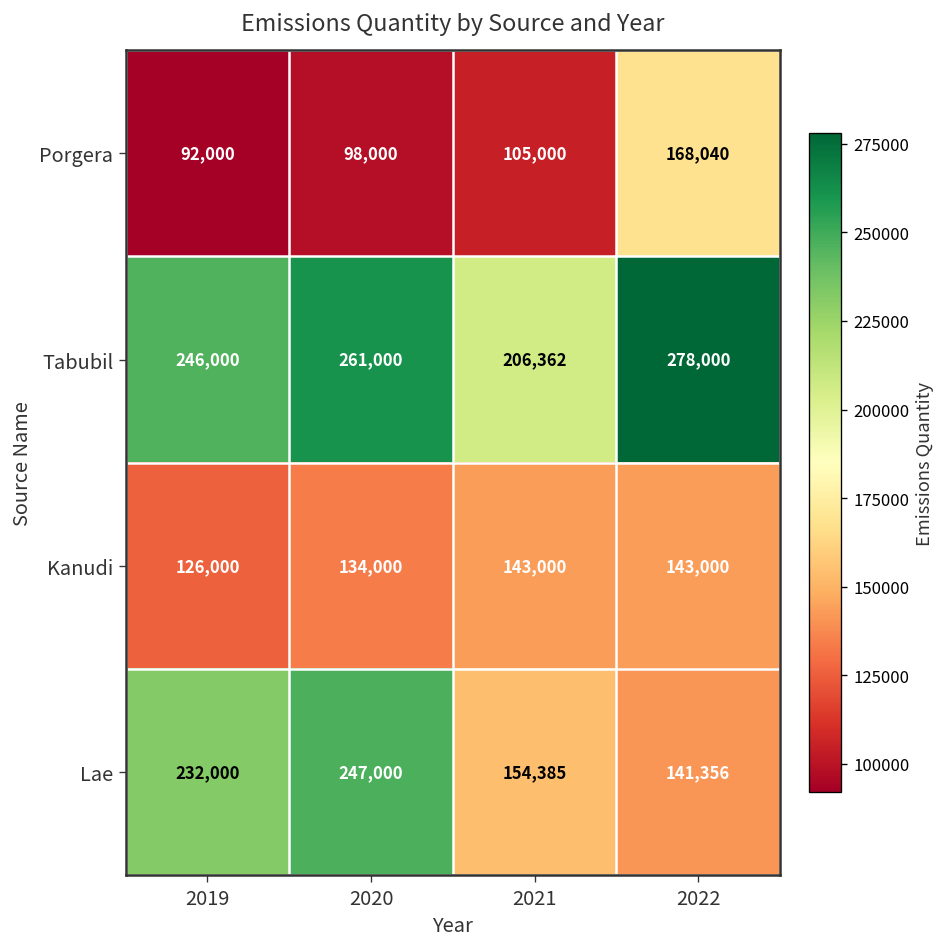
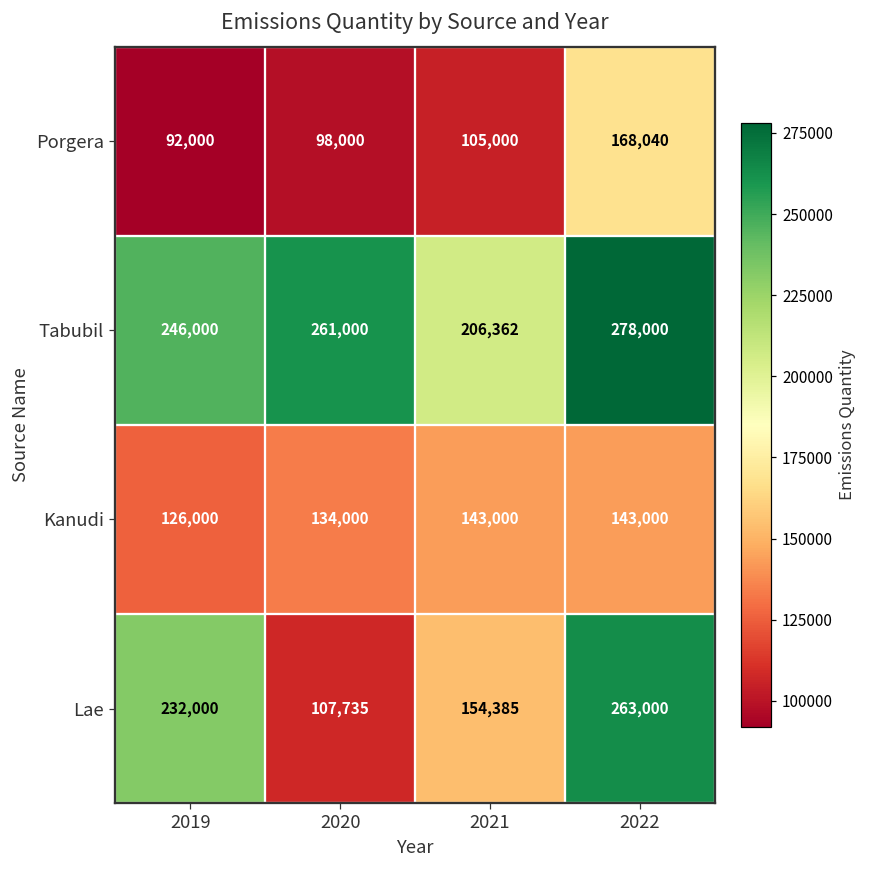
Lae, 2020: 247,000 -> 107,735
Lae, 2022: 141,356 -> 263,000
